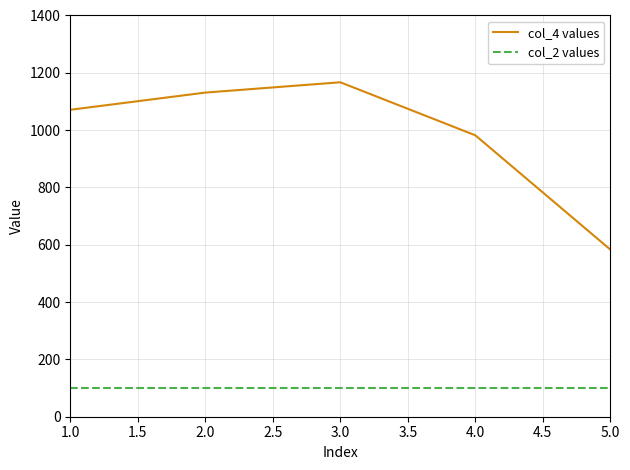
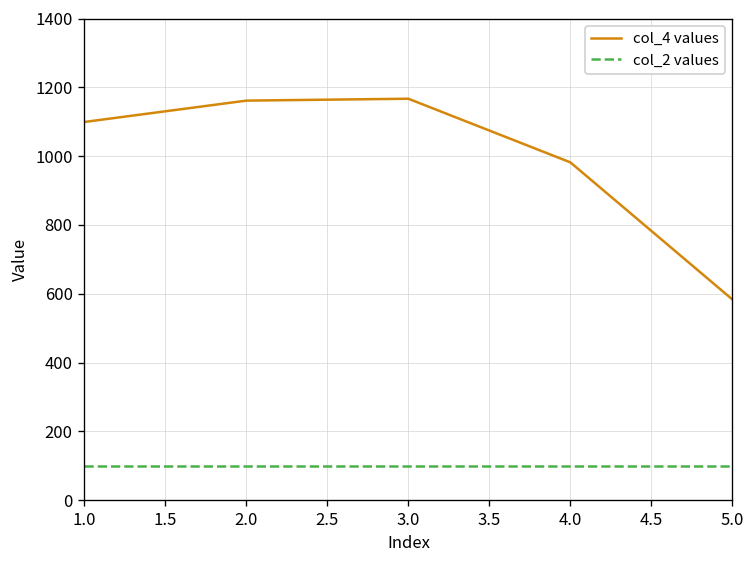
col_4 values, 1.0: 1070 -> 1100
col_4 values, 2.0: 1130 -> 1160
